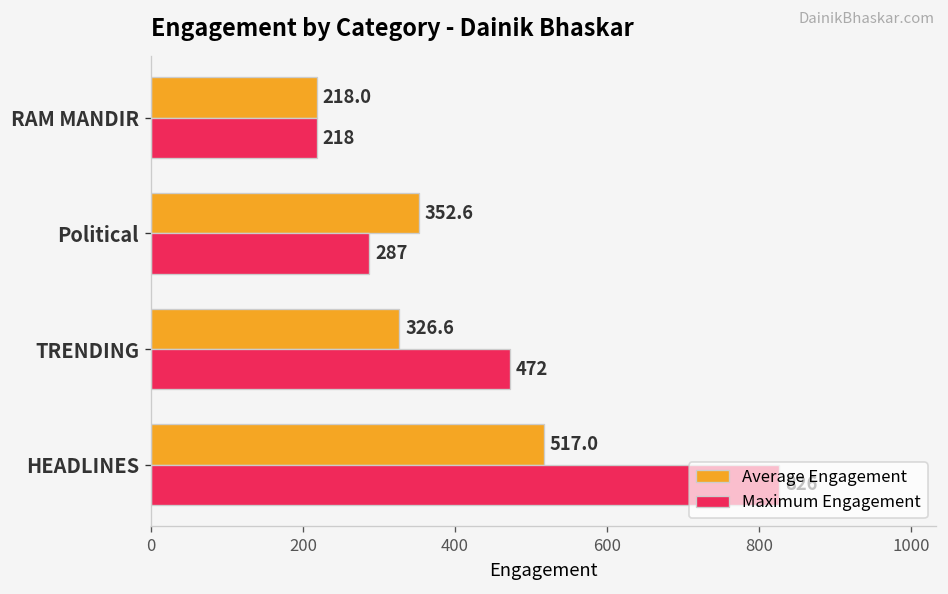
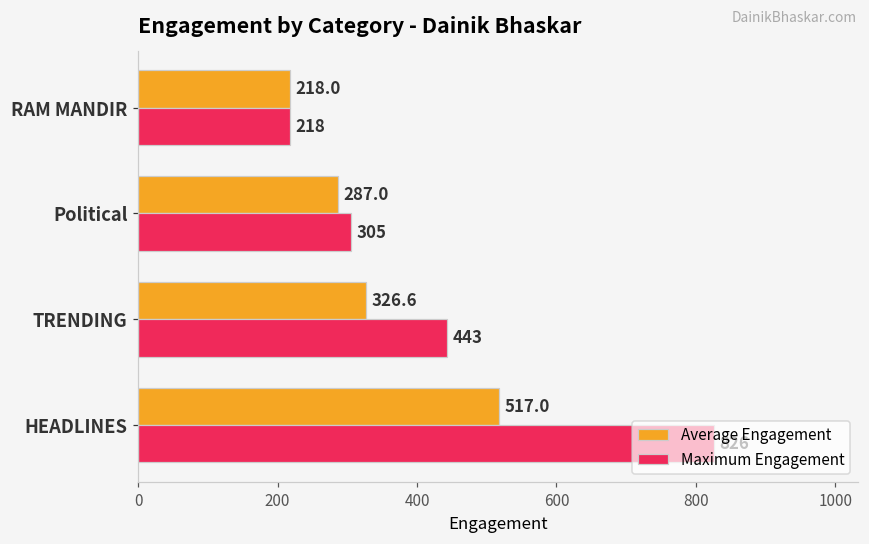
Average Engagement, Political: 352.6 -> 287.0
Maximum Engagement, Political: 287 -> 305
Maximum Engagement, TRENDING: 472 -> 443
